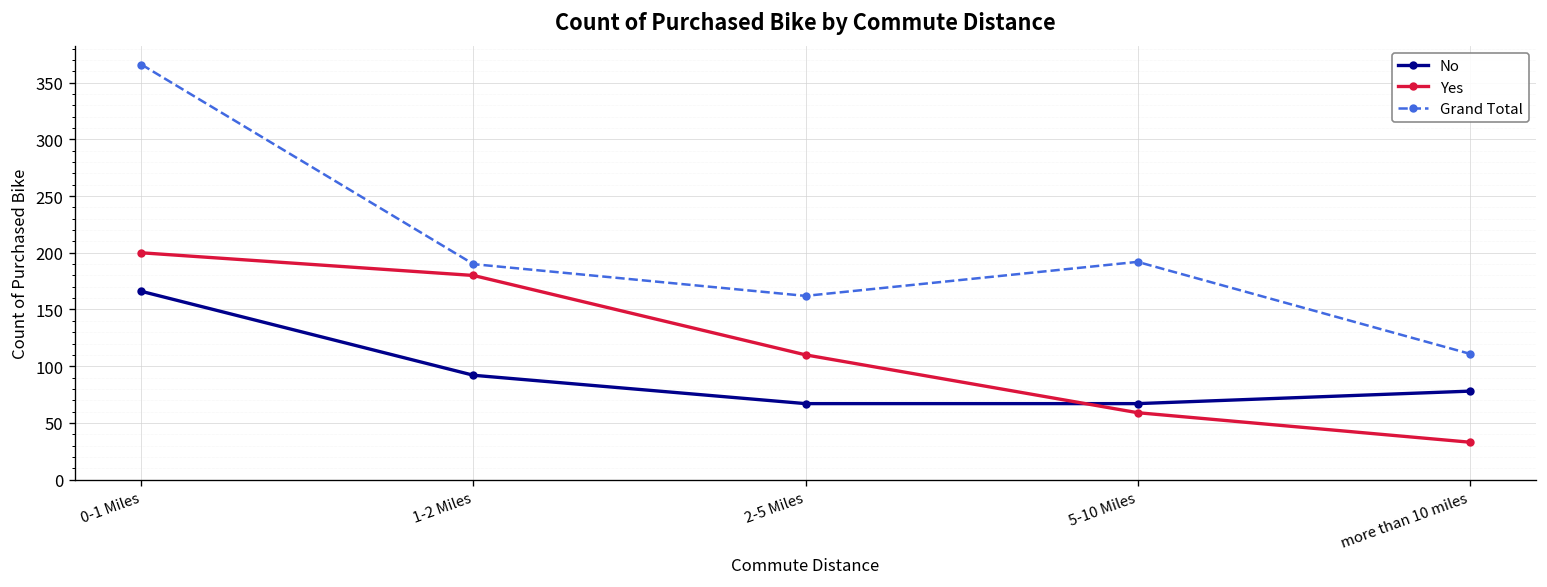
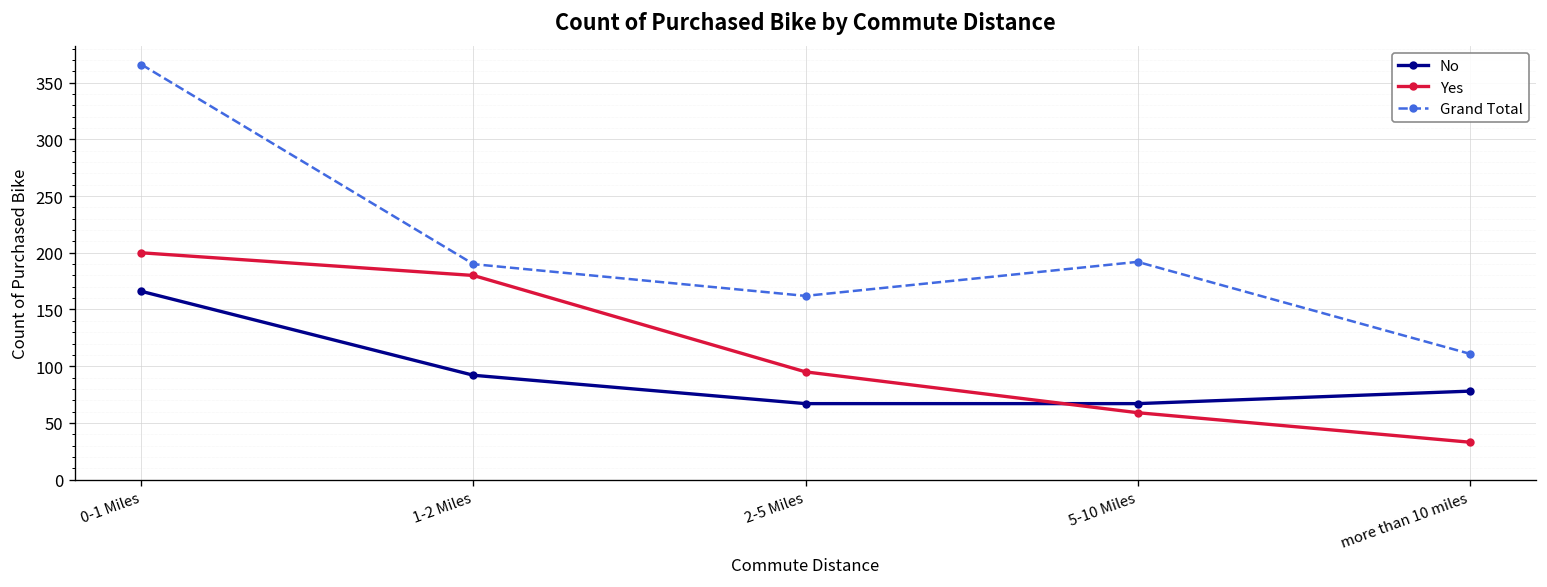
Yes, 2-5 Miles: 110 -> 100
